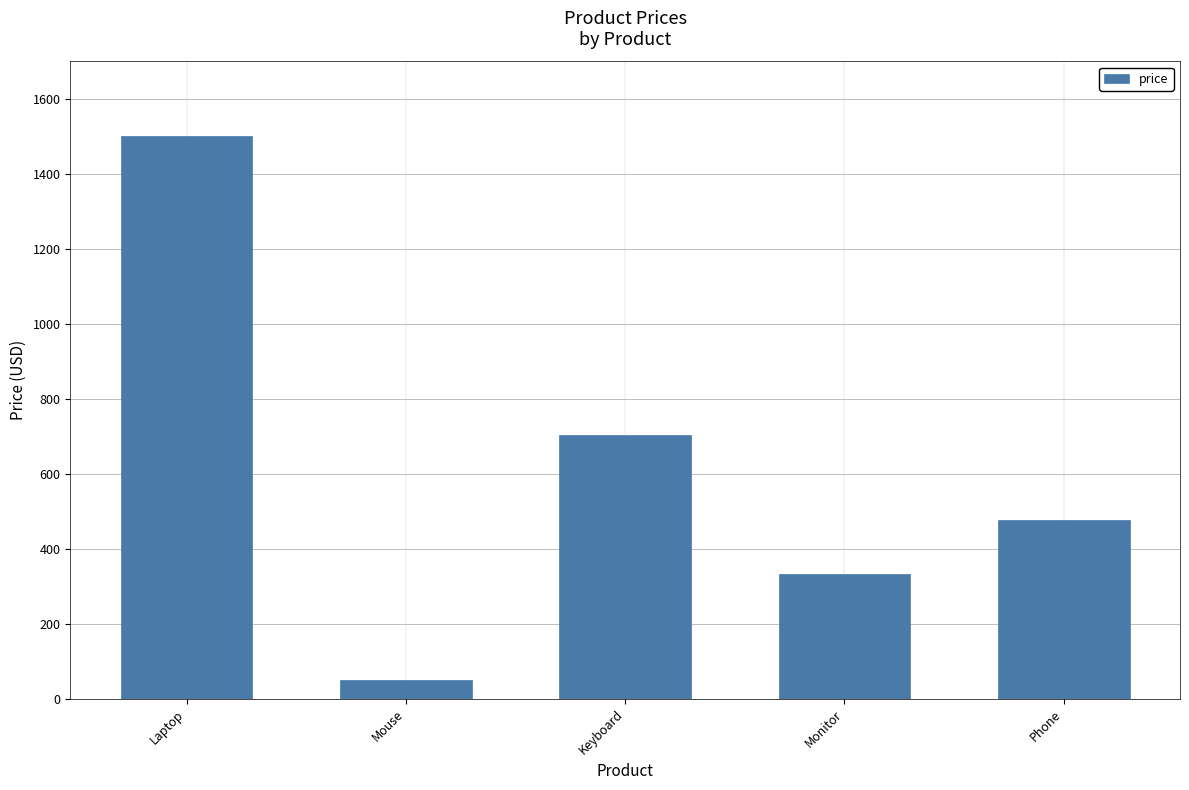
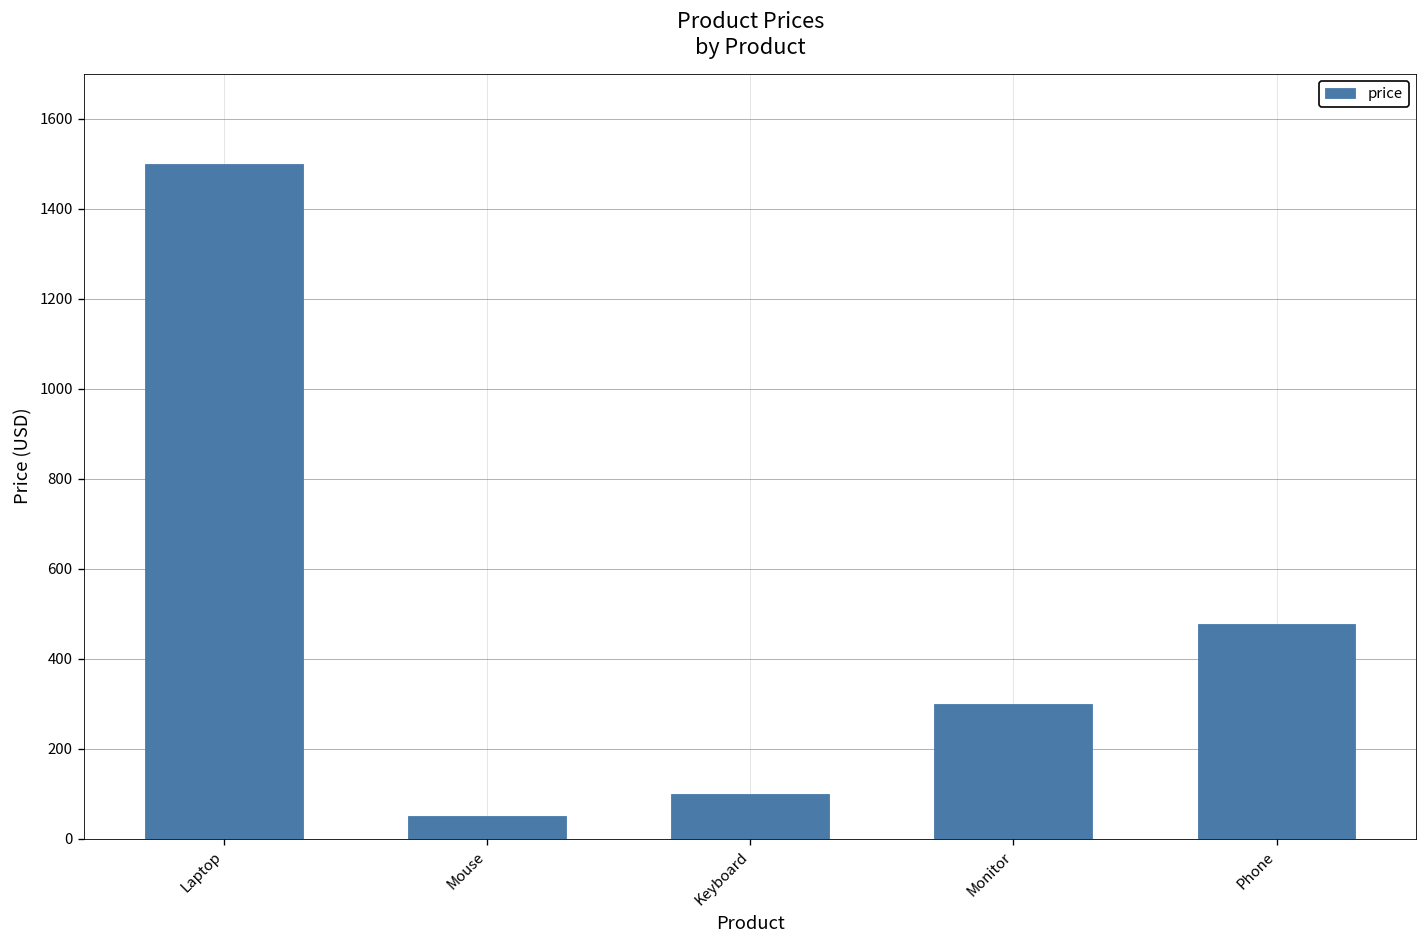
Keyboard: 700 -> 100
Monitor: 330 -> 300
